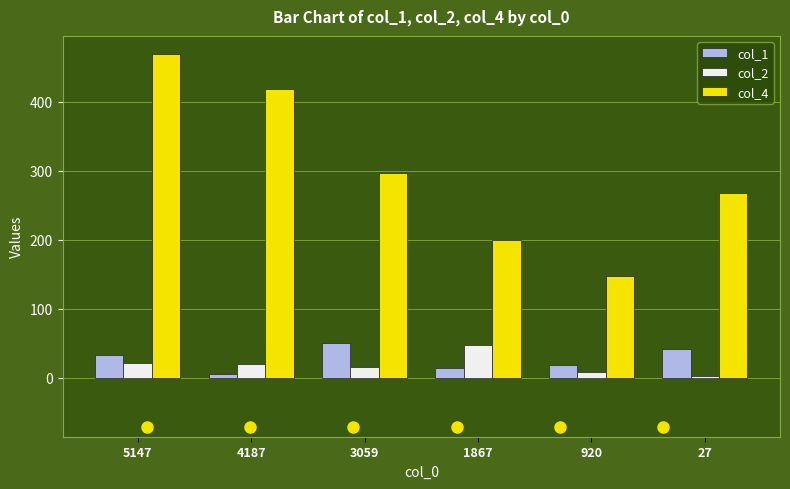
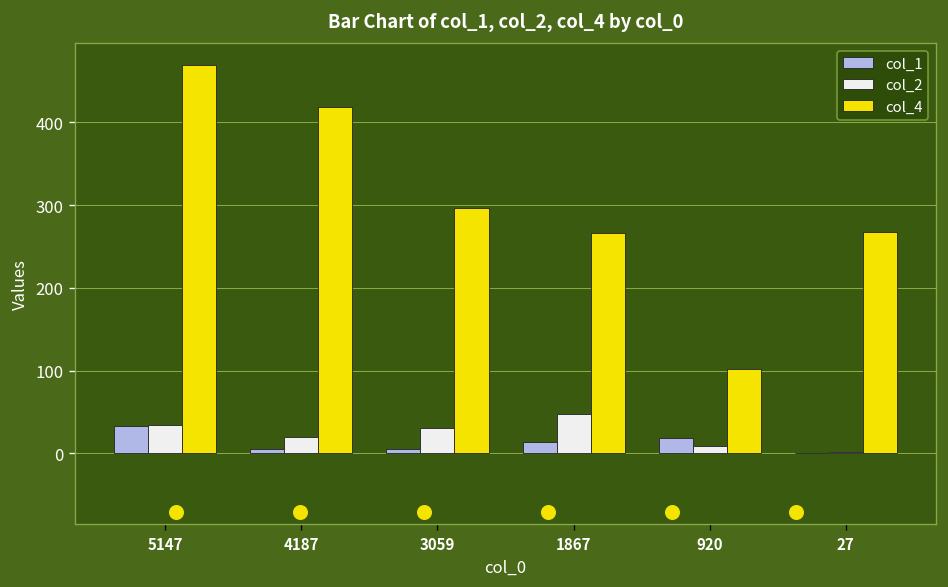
Bar Chart of col_1, col_2, col_4 by col_0, col_2, 5147: 20 -> 30
Bar Chart of col_1, col_2, col_4 by col_0, col_1, 3059: 50 -> 10
Bar Chart of col_1, col_2, col_4 by col_0, col_2, 3059: 20 -> 30
Bar Chart of col_1, col_2, col_4 by col_0, col_4, 1867: 200 -> 270
Bar Chart of col_1, col_2, col_4 by col_0, col_4, 920: 150 -> 100
Bar Chart of col_1, col_2, col_4 by col_0, col_1, 27: 40 -> 0
